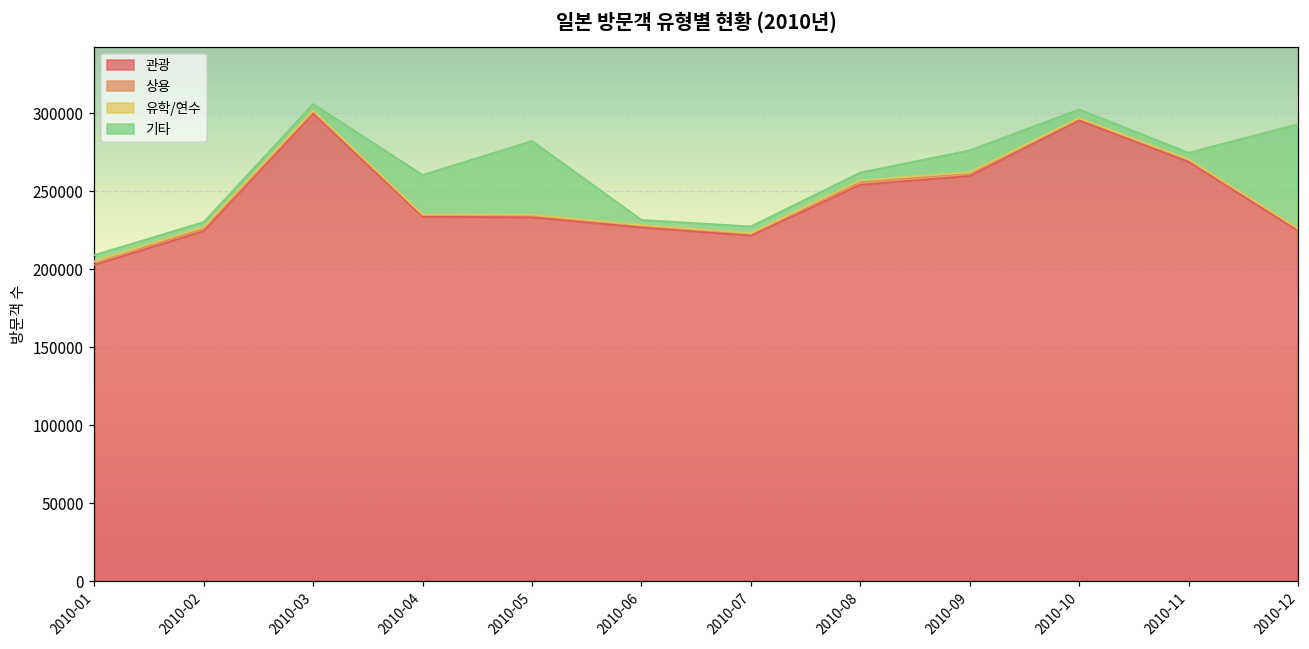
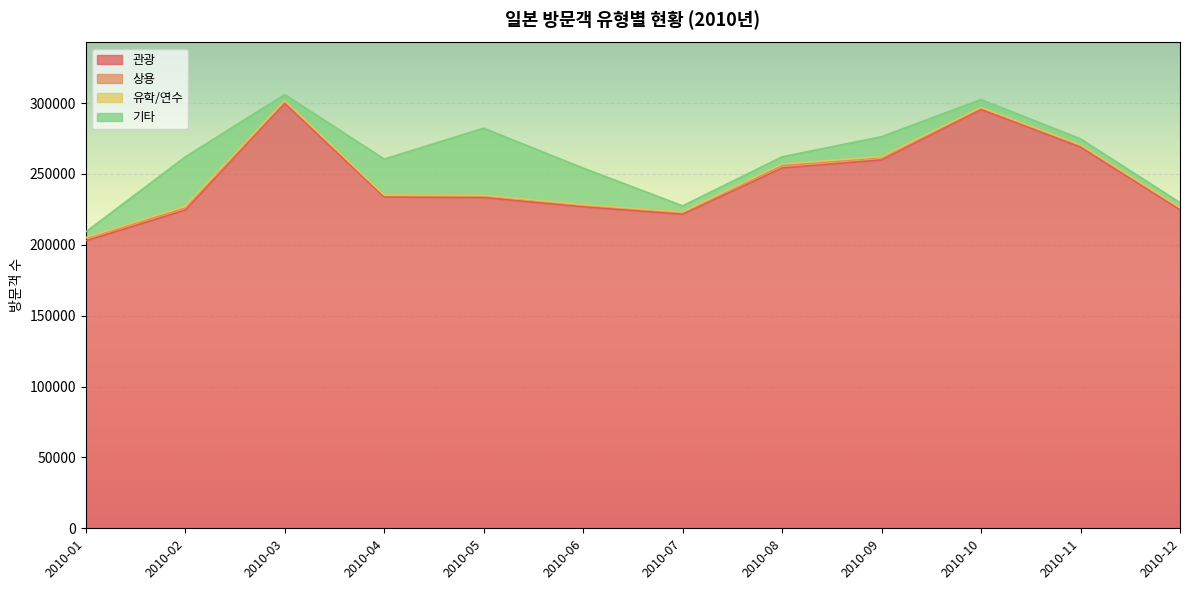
기타, 2010-02: 3000 -> 35000
기타, 2010-06: 3000 -> 26000
기타, 2010-12: 67000 -> 4000
